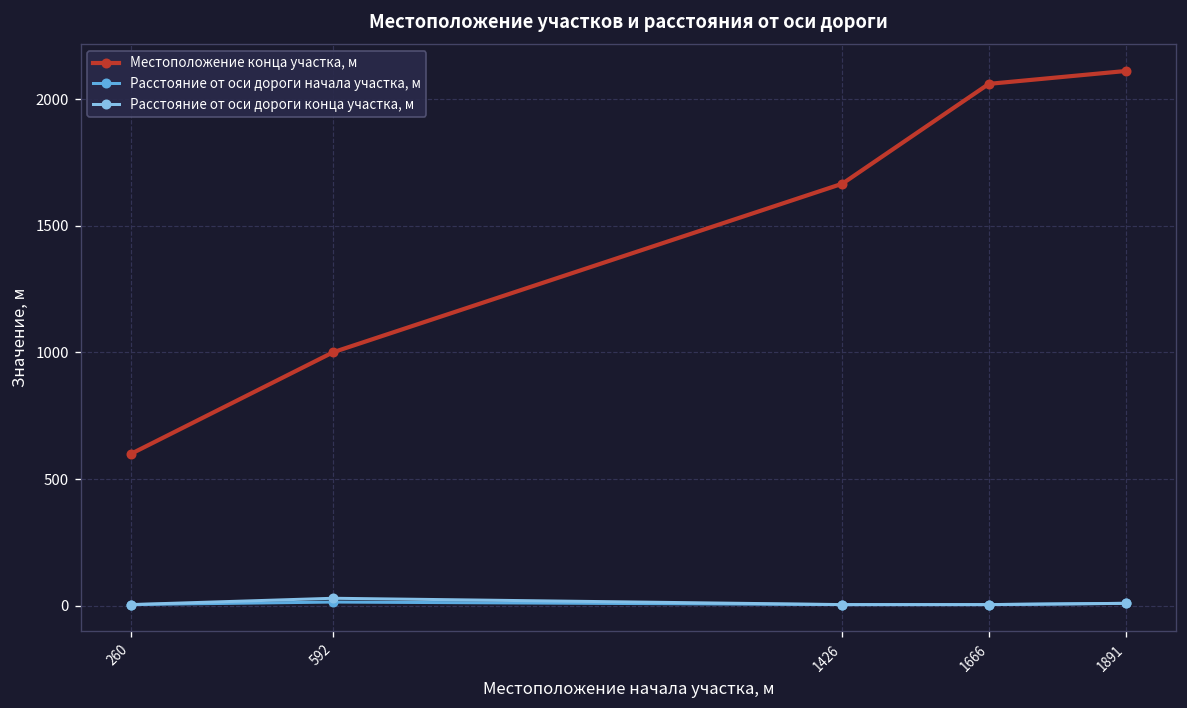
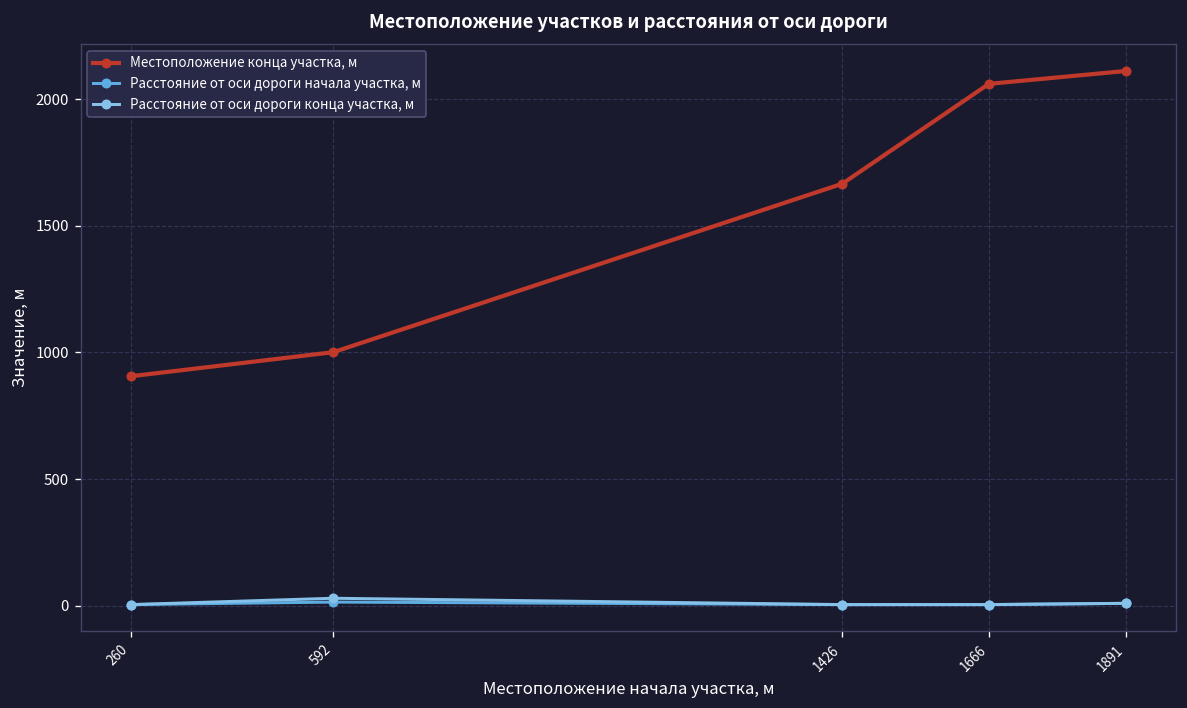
Местоположение конца участка, м, 260: 600 -> 910
